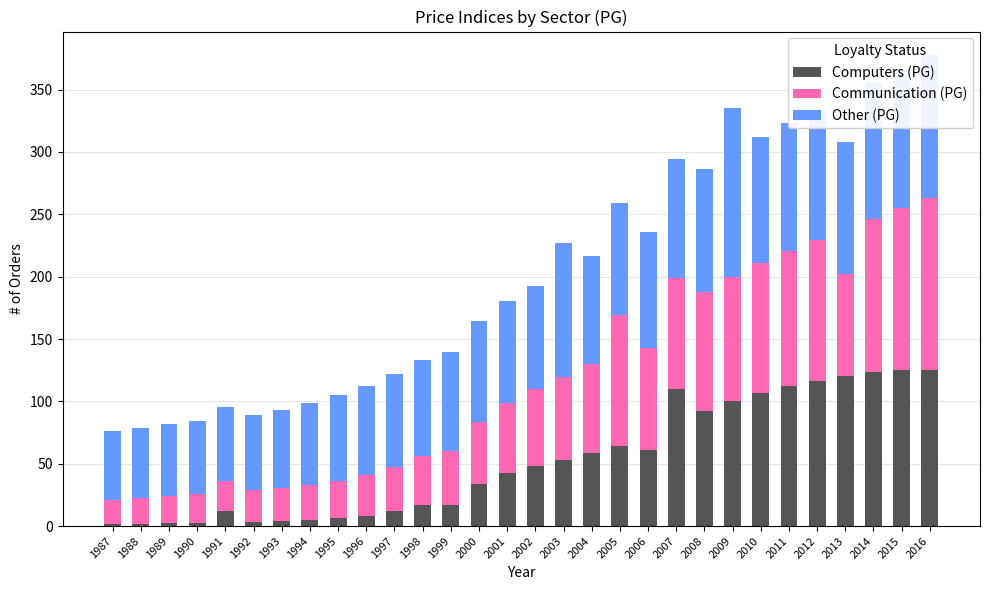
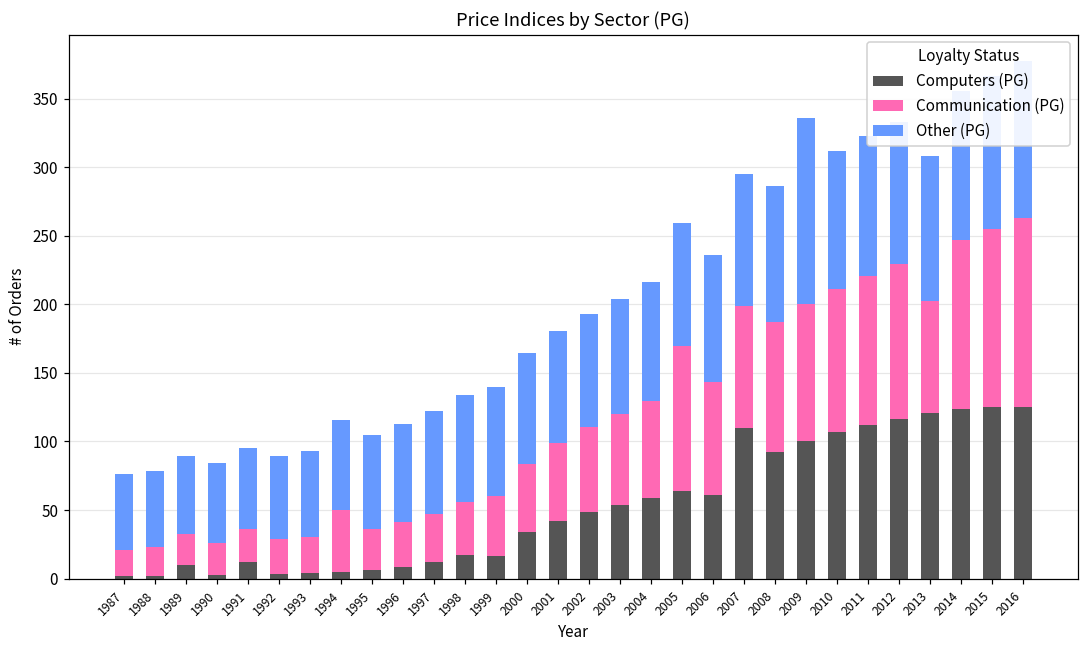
Computers (PG), 1989: 2 -> 10
Communication (PG), 1994: 28 -> 46
Other (PG), 2003: 107 -> 84
